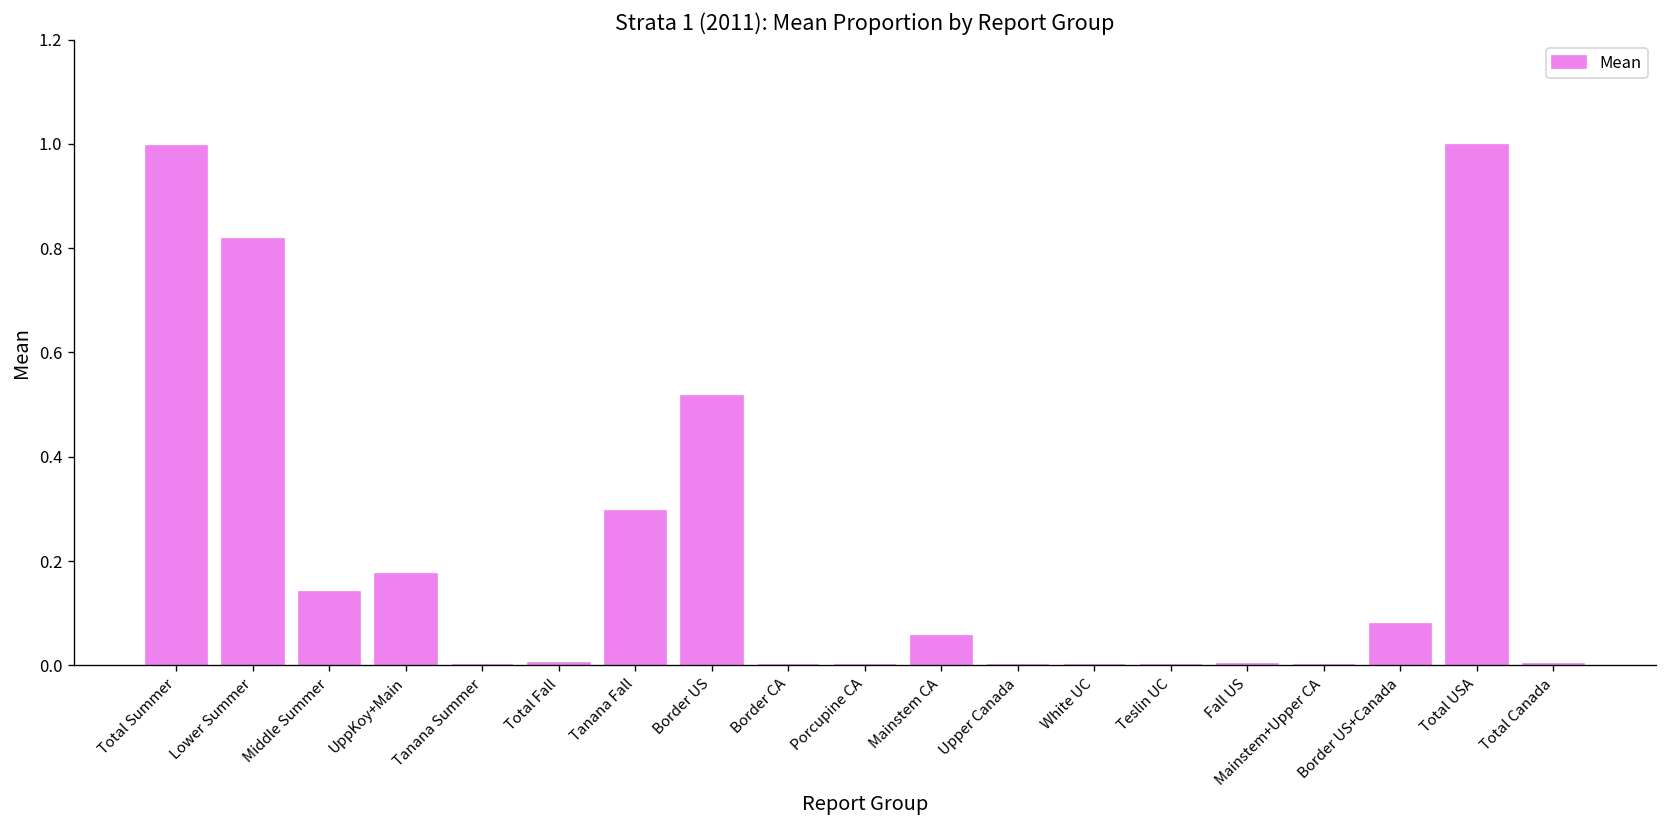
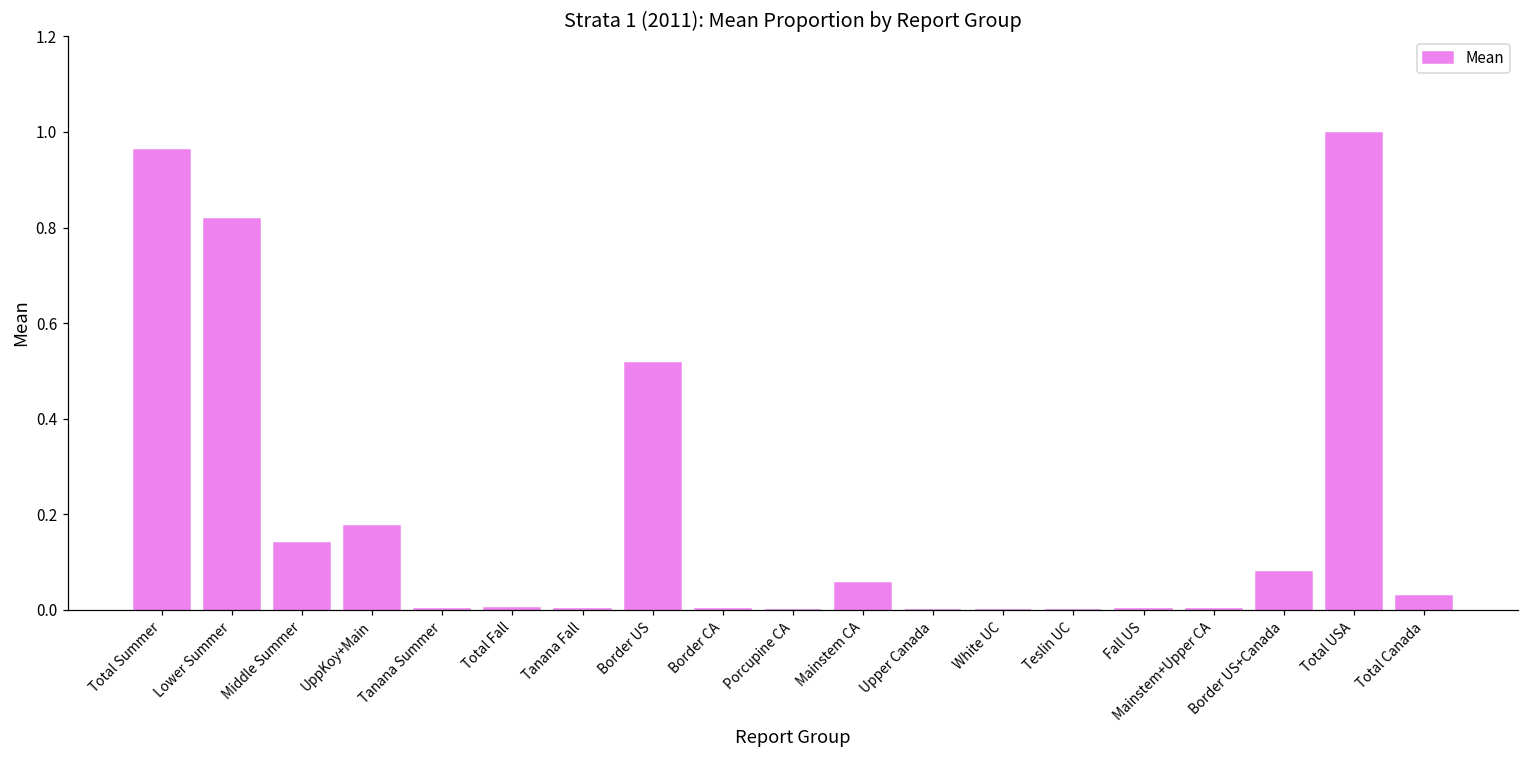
Total Summer: 1.00 -> 0.96
Tanana Fall: 0.30 -> 0.00
Total Canada: 0.00 -> 0.03
